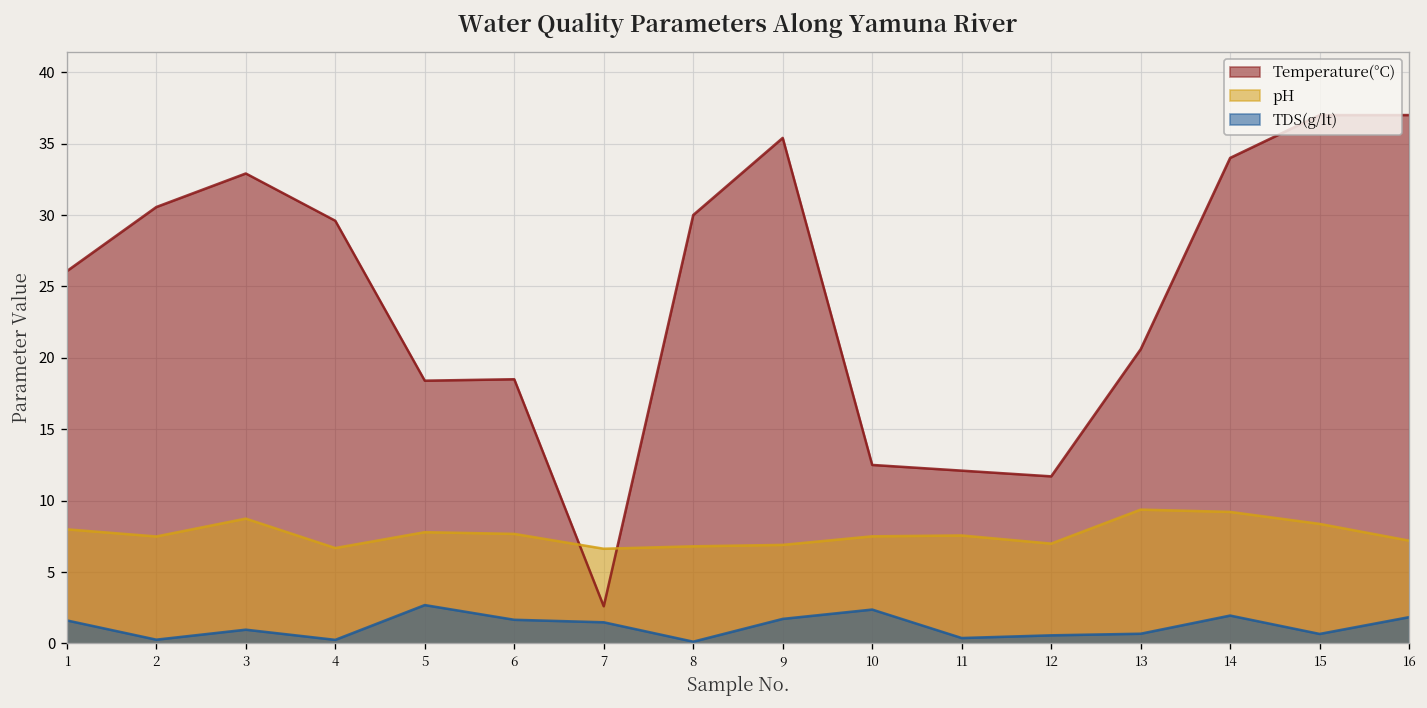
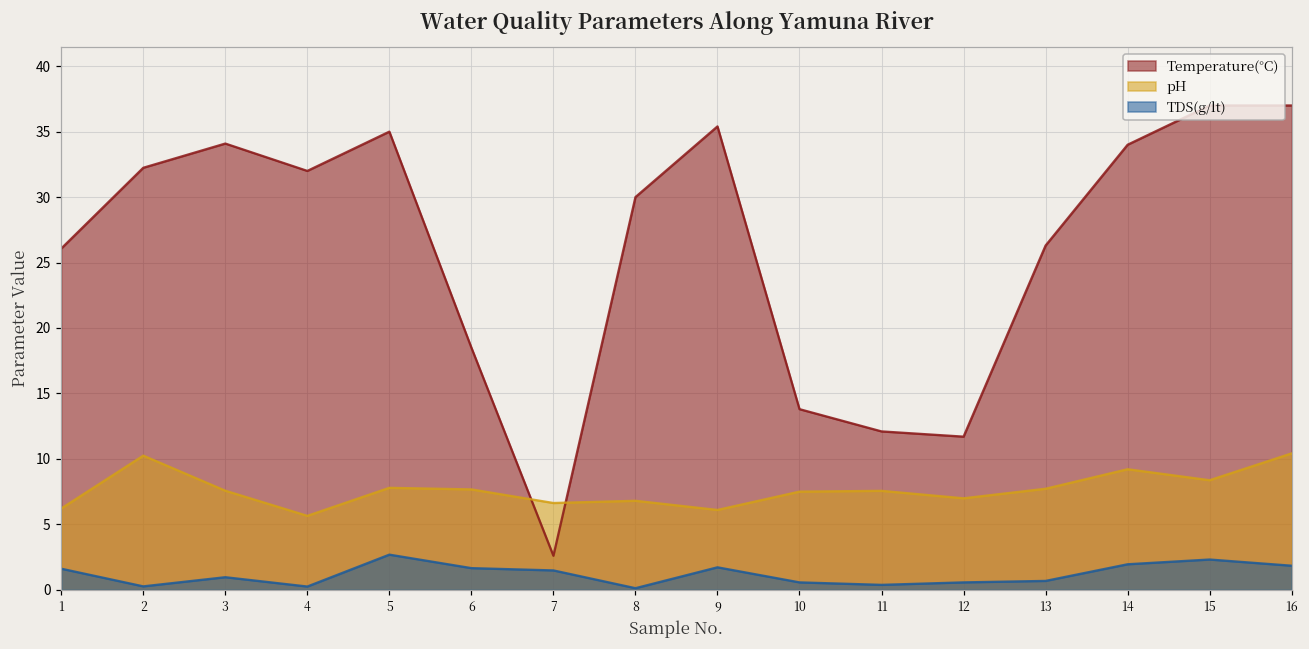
pH, 1: 8.0 -> 6.2
Temperature(°C), 2: 30.6 -> 32.2
pH, 2: 7.5 -> 10.3
Temperature(°C), 3: 32.9 -> 34.1
pH, 3: 8.7 -> 7.6
Temperature(°C), 4: 29.6 -> 32.0
pH, 4: 6.7 -> 5.7
Temperature(°C), 5: 18.4 -> 35.0
pH, 9: 6.9 -> 6.1
Temperature(°C), 10: 12.5 -> 13.8
TDS(g/lt), 10: 2.4 -> 0.6
Temperature(°C), 13: 20.6 -> 26.3
pH, 13: 9.4 -> 7.7
TDS(g/lt), 15: 0.7 -> 2.3
pH, 16: 7.2 -> 10.4
